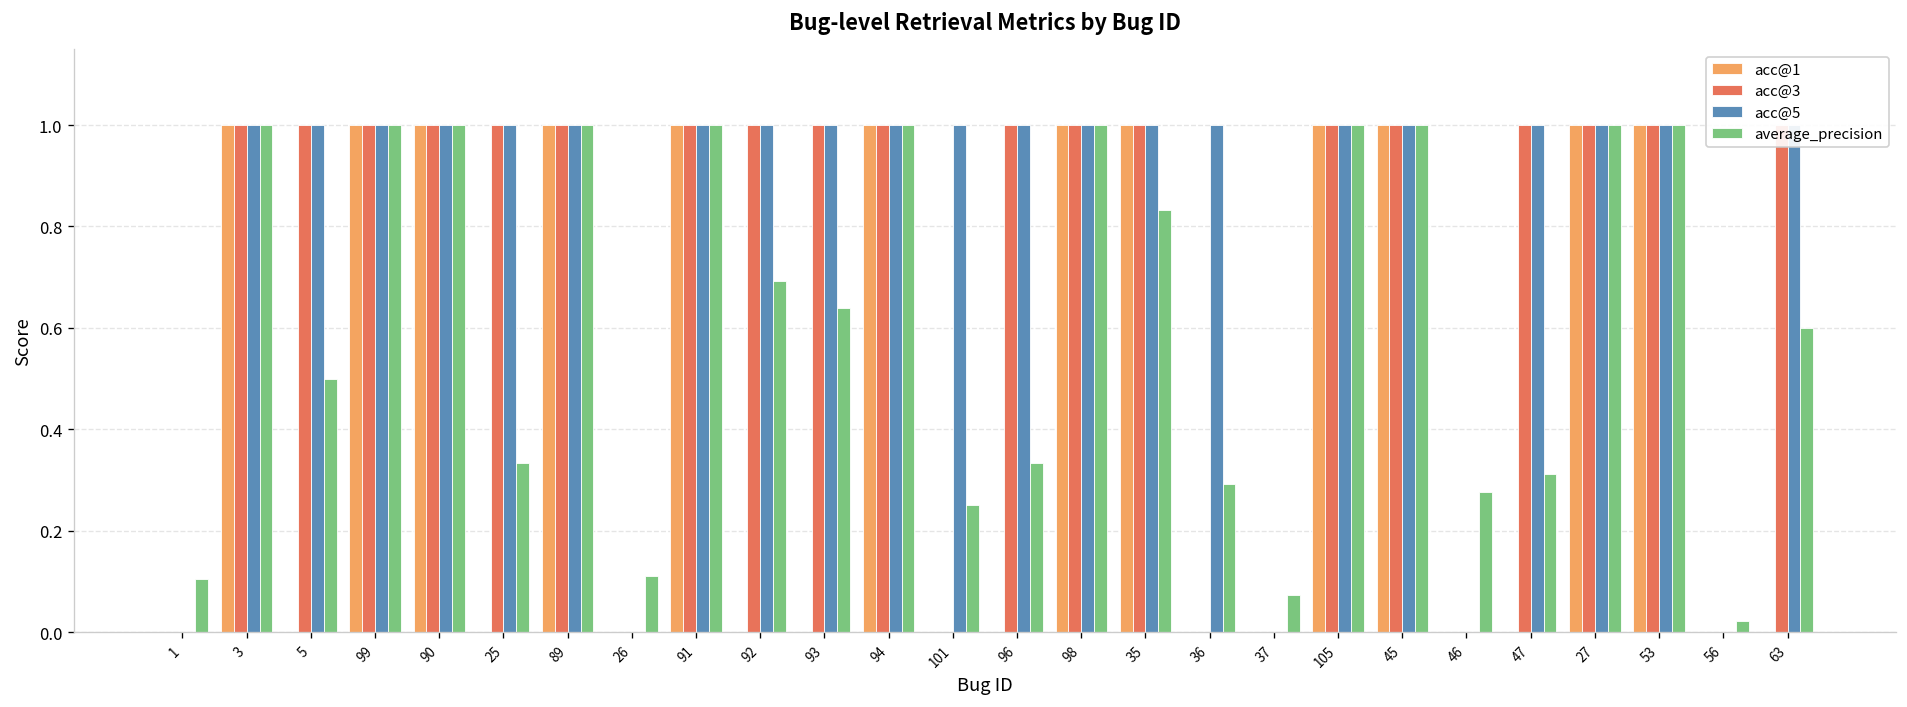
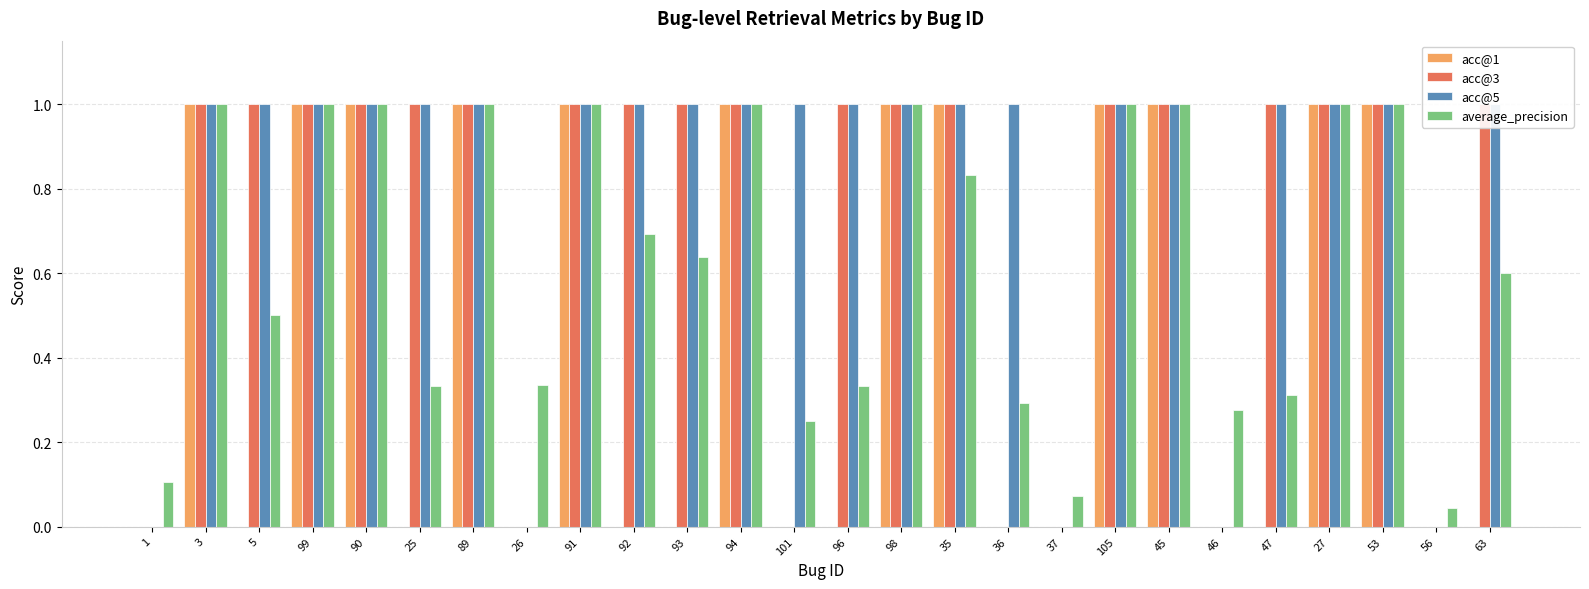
average_precision, 26: 0.11 -> 0.34
average_precision, 56: 0.02 -> 0.04
